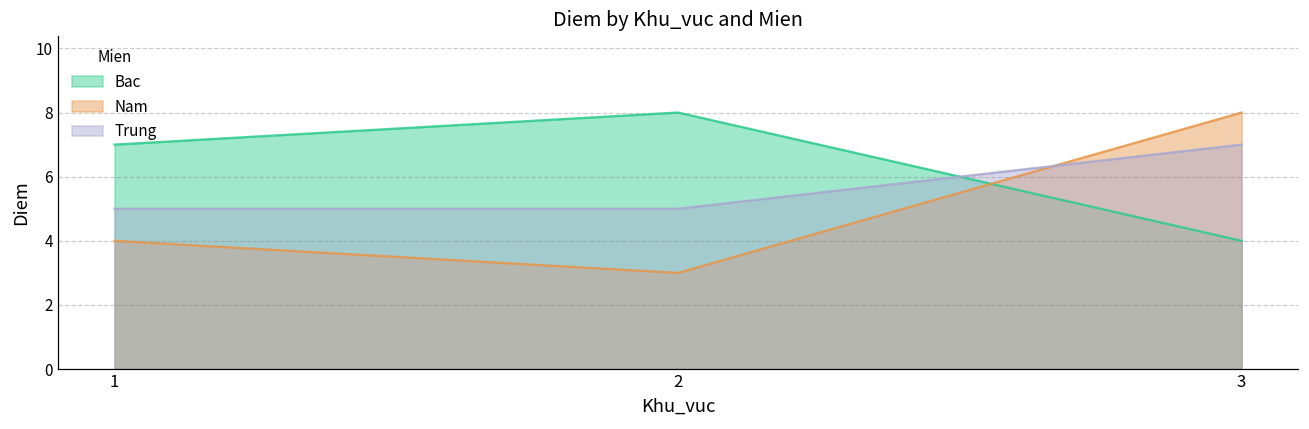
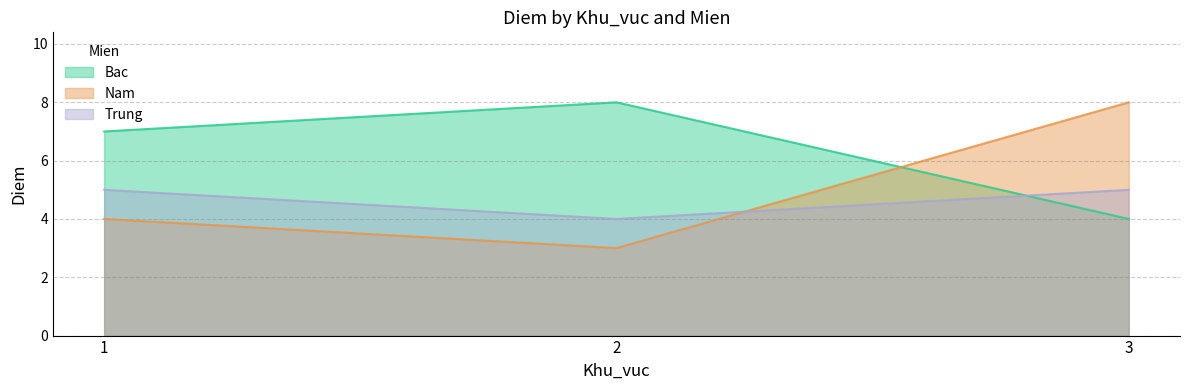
Trung, 2: 5 -> 4
Trung, 3: 7 -> 5
